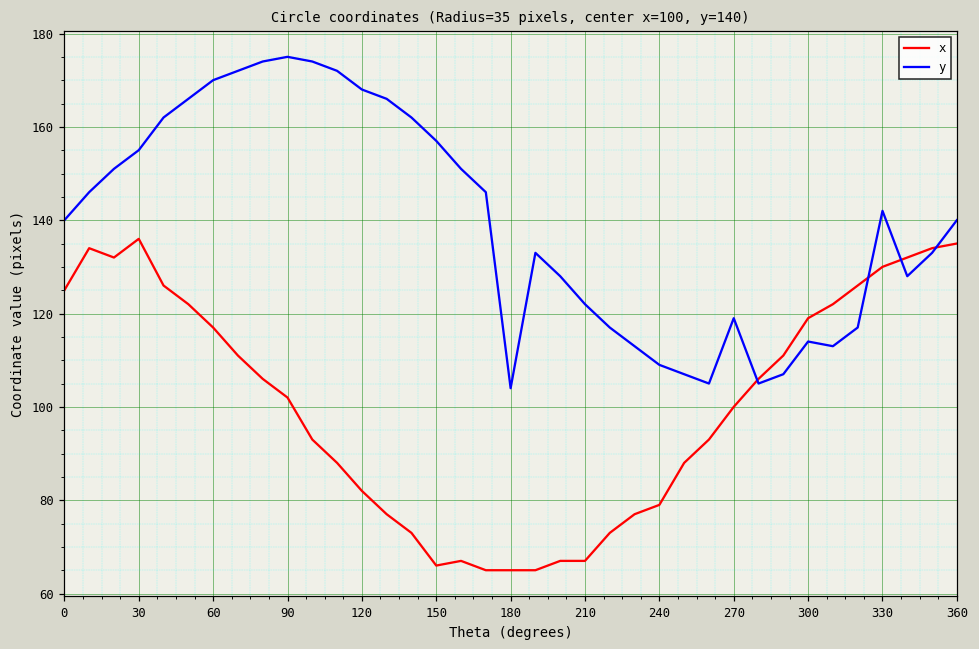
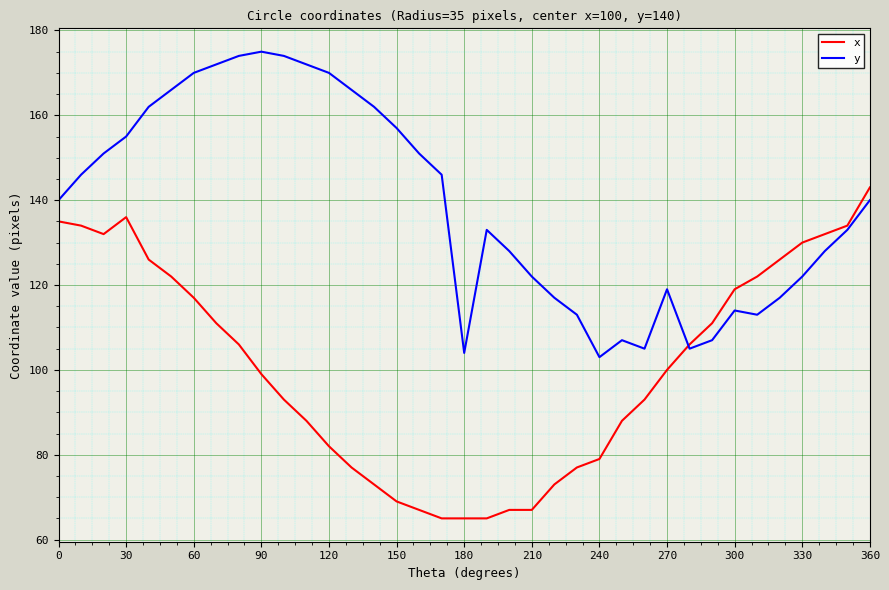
x, 0: 125 -> 135
x, 90: 102 -> 99
y, 120: 168 -> 170
x, 150: 66 -> 69
y, 240: 109 -> 103
y, 330: 142 -> 122
x, 360: 135 -> 143
